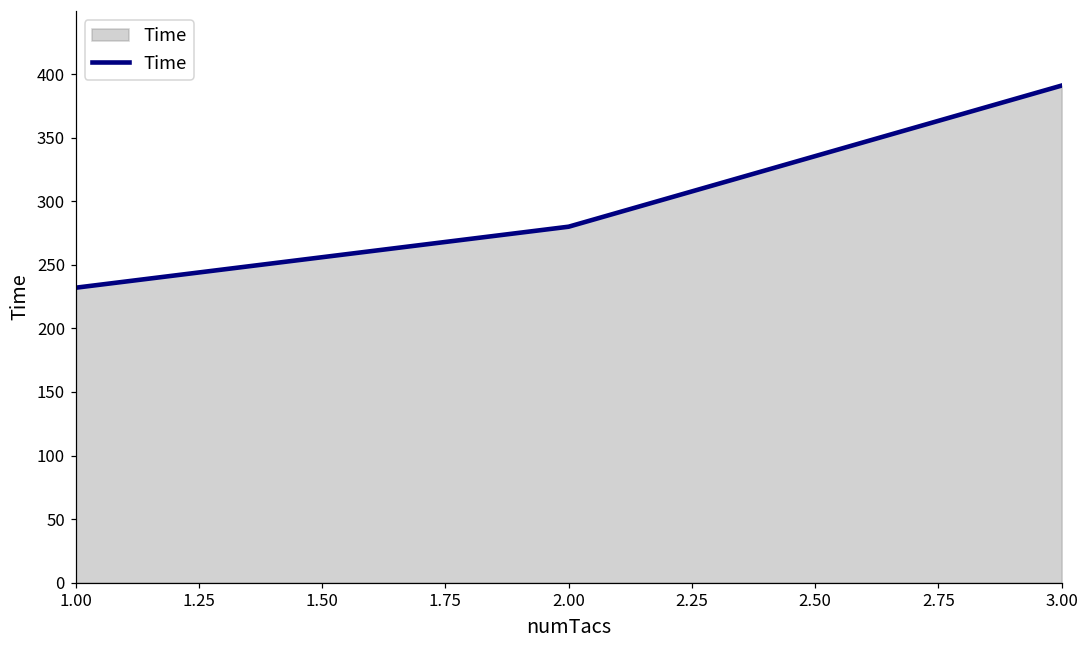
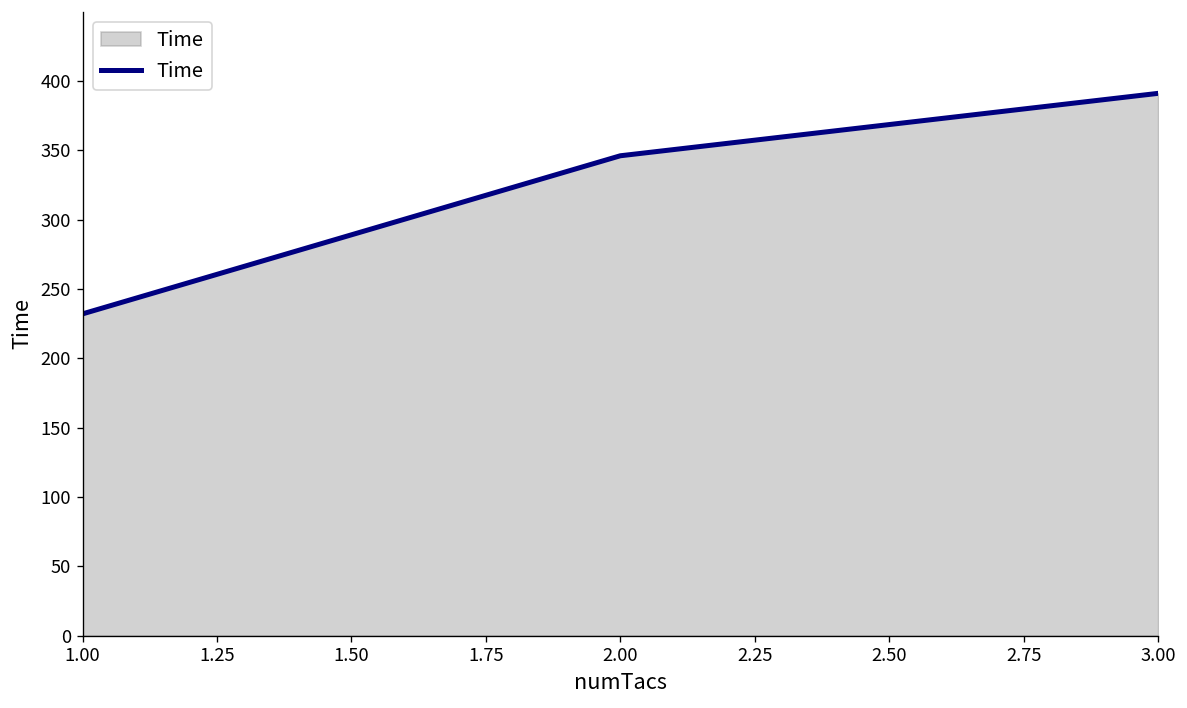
2.00: 280 -> 346
